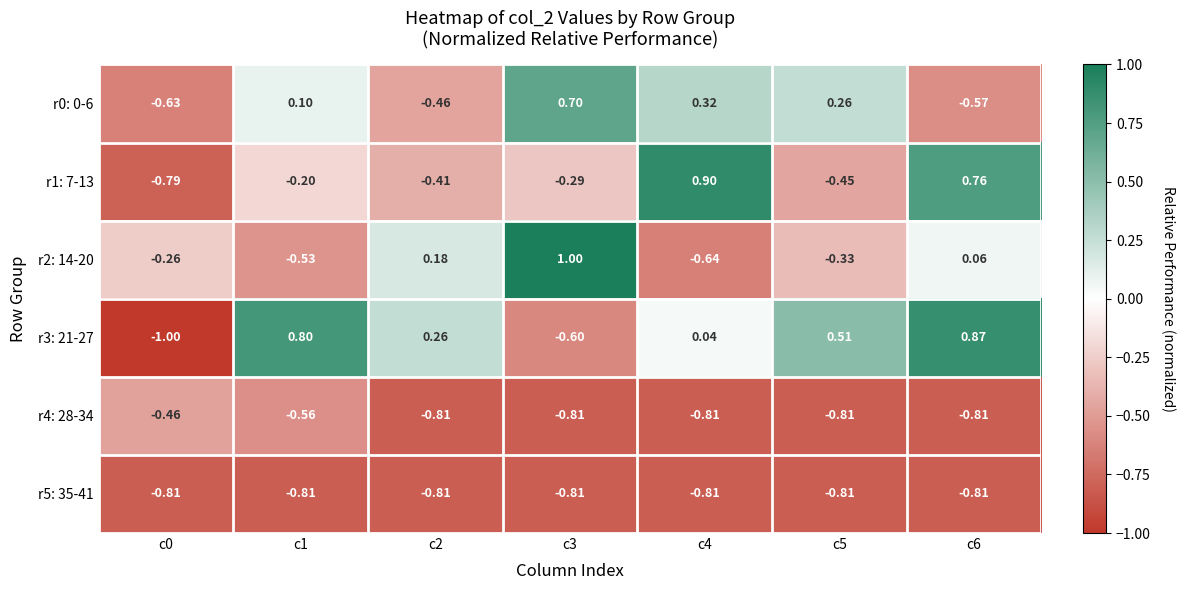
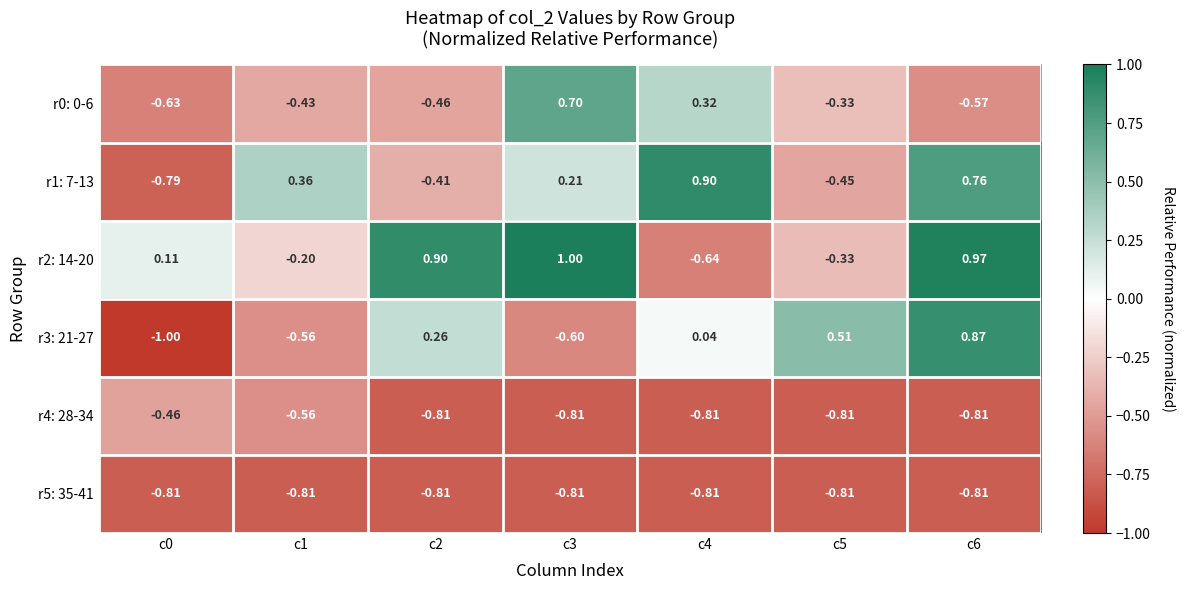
r0: 0-6, c1: 0.10 -> -0.43
r0: 0-6, c5: 0.26 -> -0.33
r1: 7-13, c1: -0.20 -> 0.36
r1: 7-13, c3: -0.29 -> 0.21
r2: 14-20, c0: -0.26 -> 0.11
r2: 14-20, c1: -0.53 -> -0.20
r2: 14-20, c2: 0.18 -> 0.90
r2: 14-20, c6: 0.06 -> 0.97
r3: 21-27, c1: 0.80 -> -0.56
